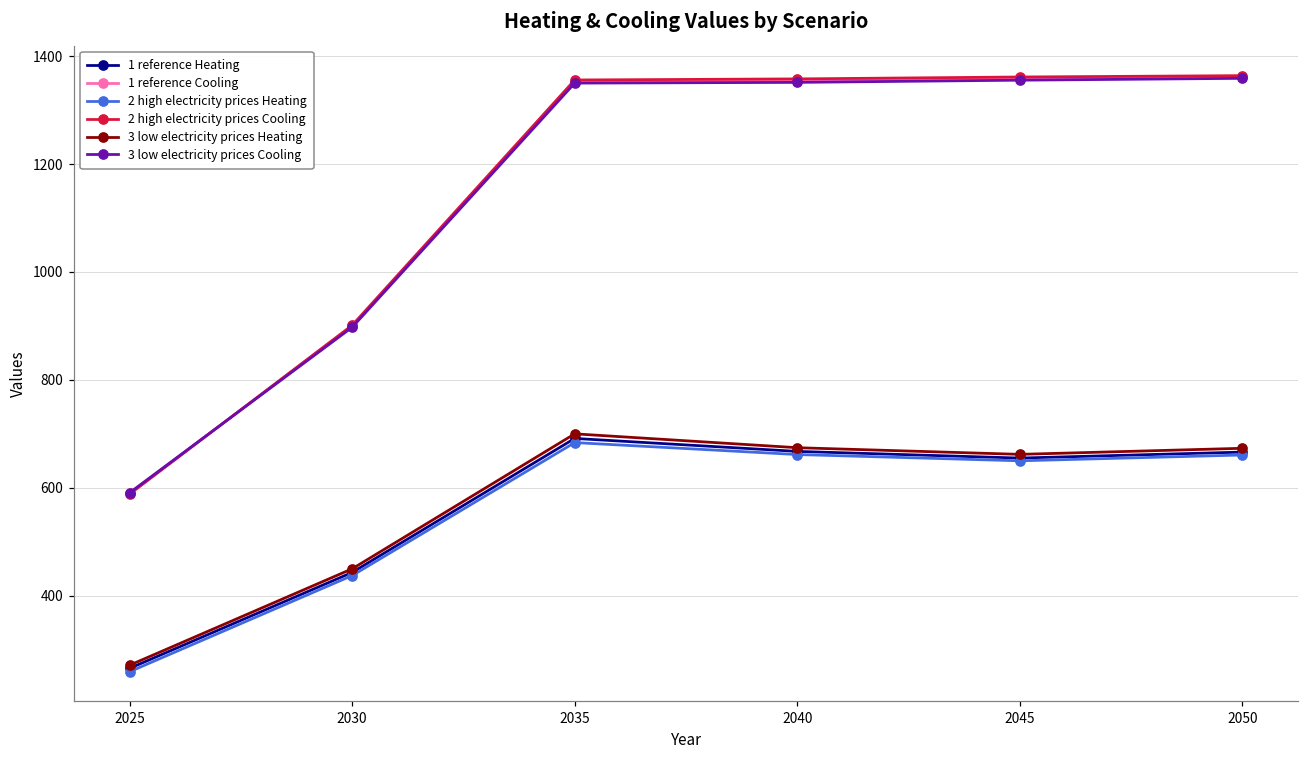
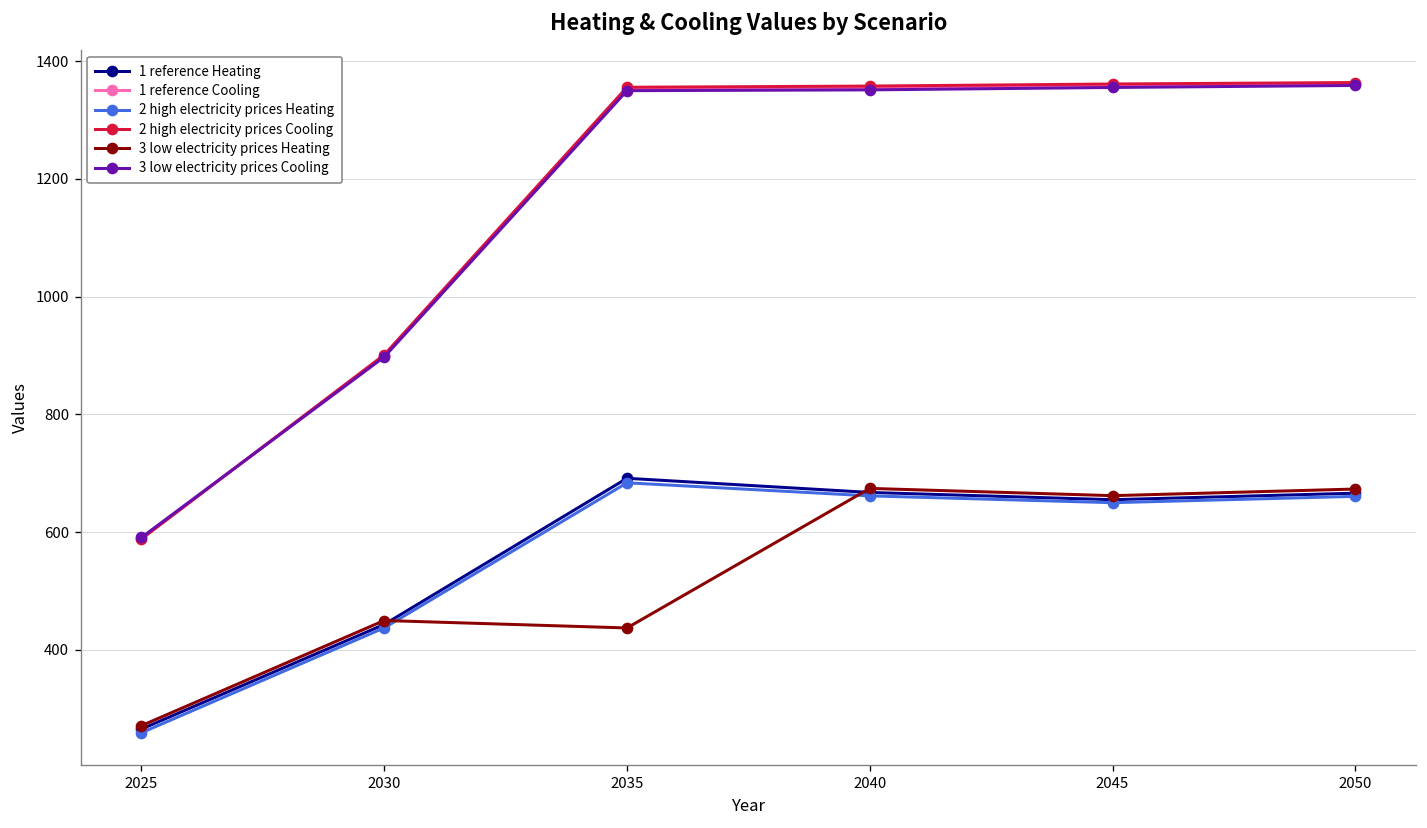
3 low electricity prices Heating, 2035: 700 -> 440
